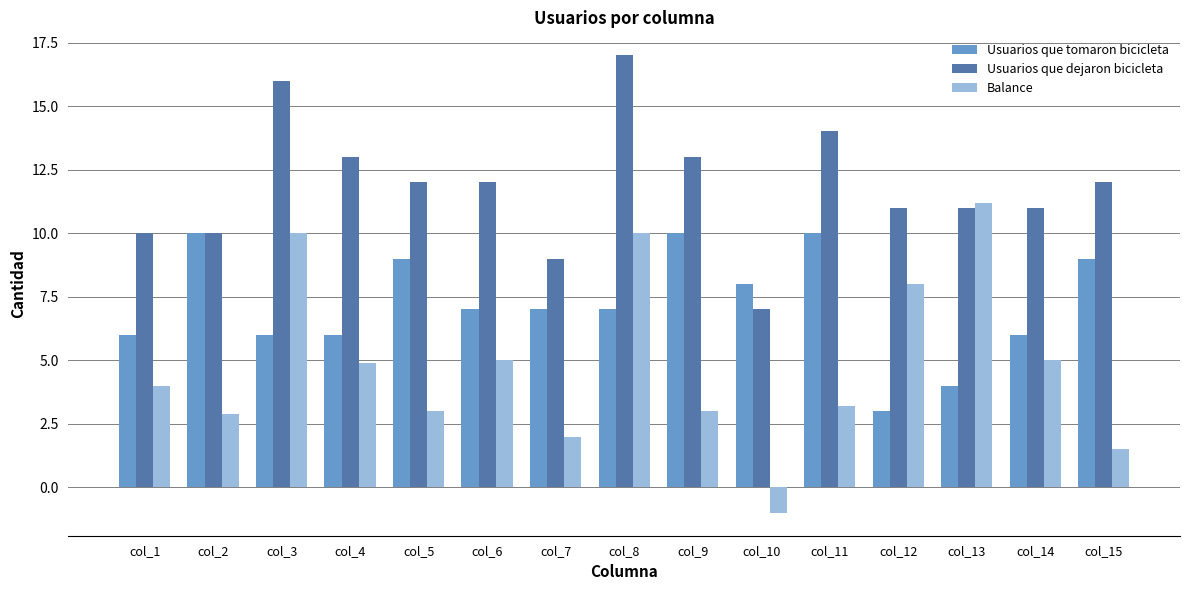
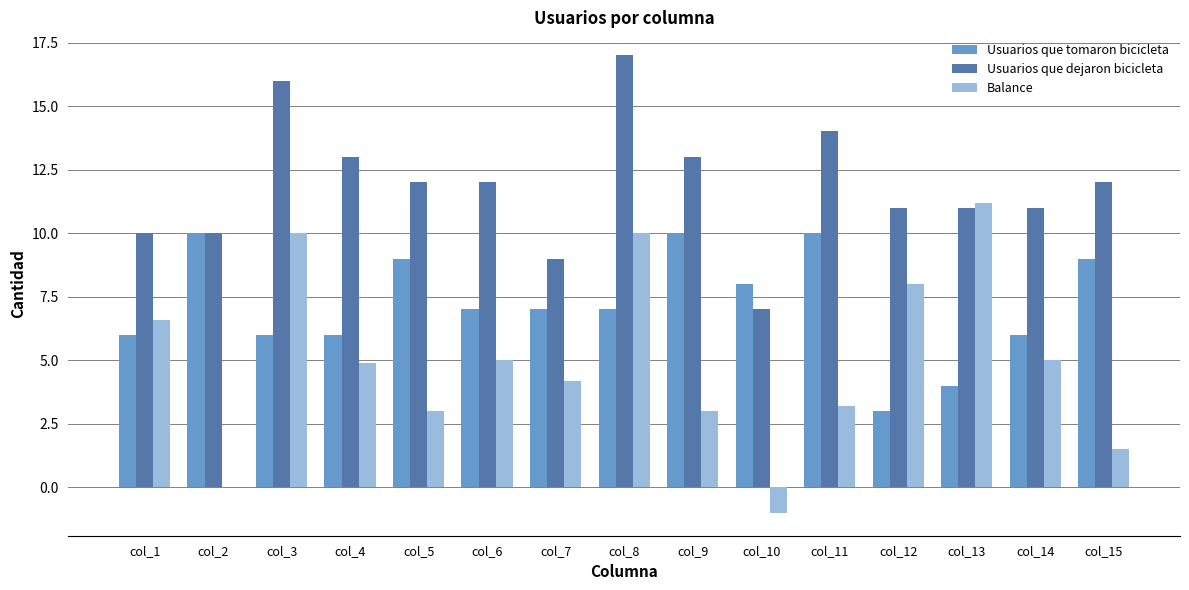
Balance, col_1: 4.0 -> 6.6
Balance, col_2: 2.9 -> 0.0
Balance, col_7: 2.0 -> 4.2
